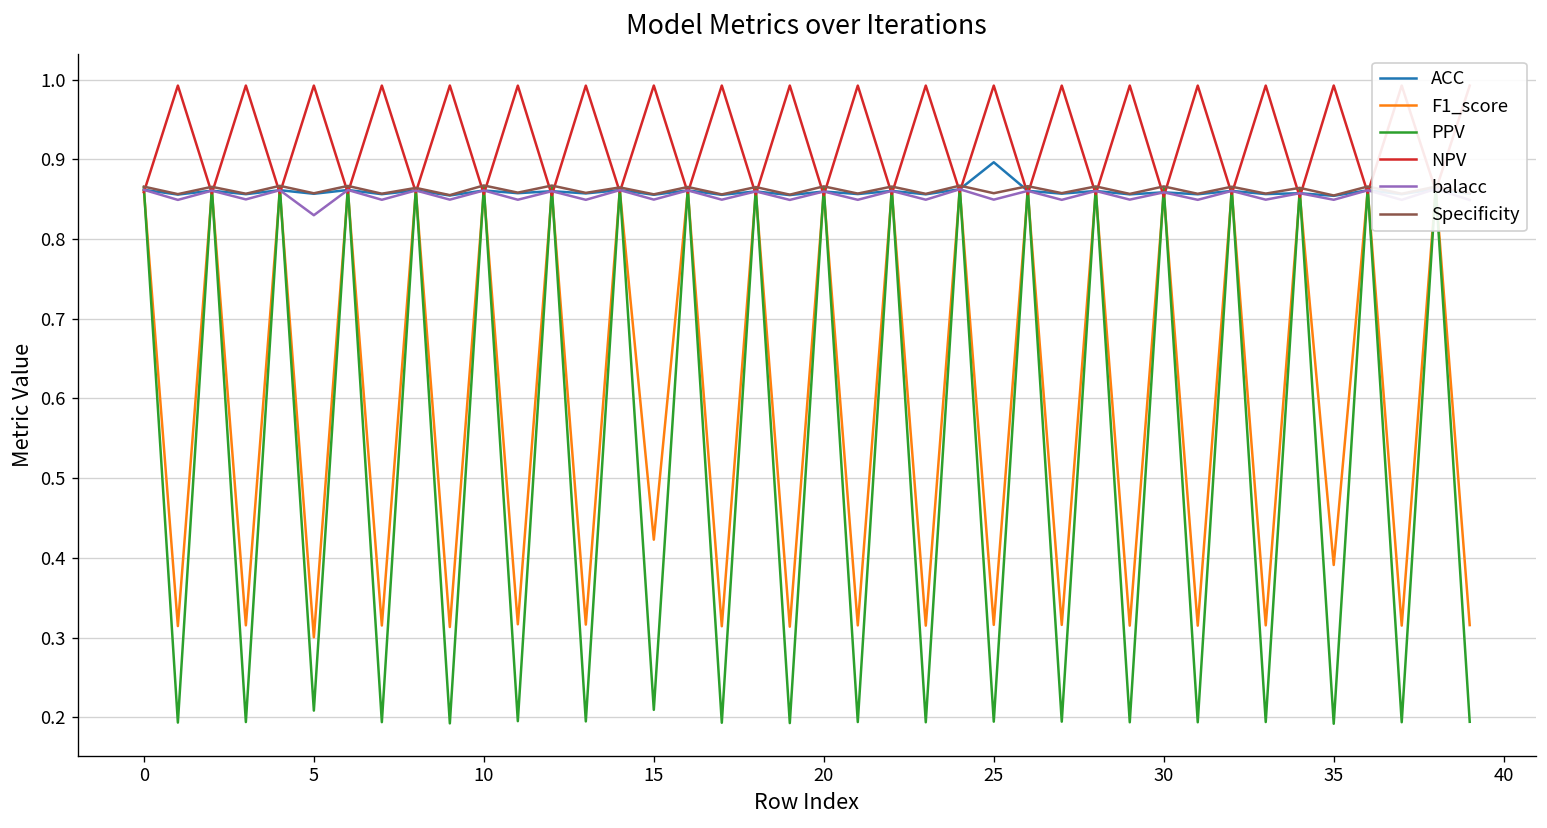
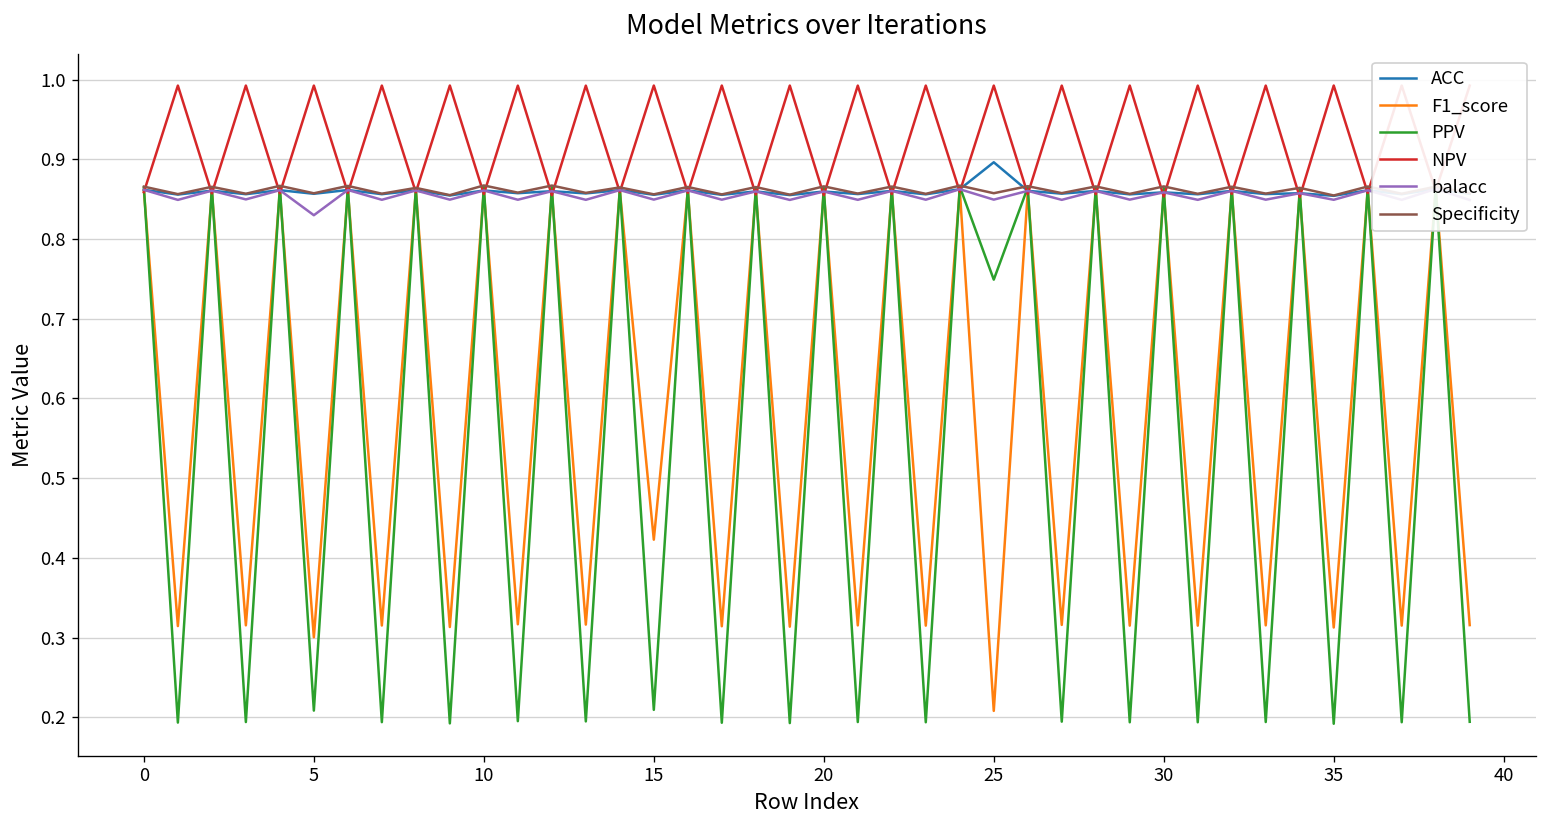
F1_score, 25: 0.32 -> 0.21
PPV, 25: 0.19 -> 0.75
F1_score, 35: 0.39 -> 0.31
